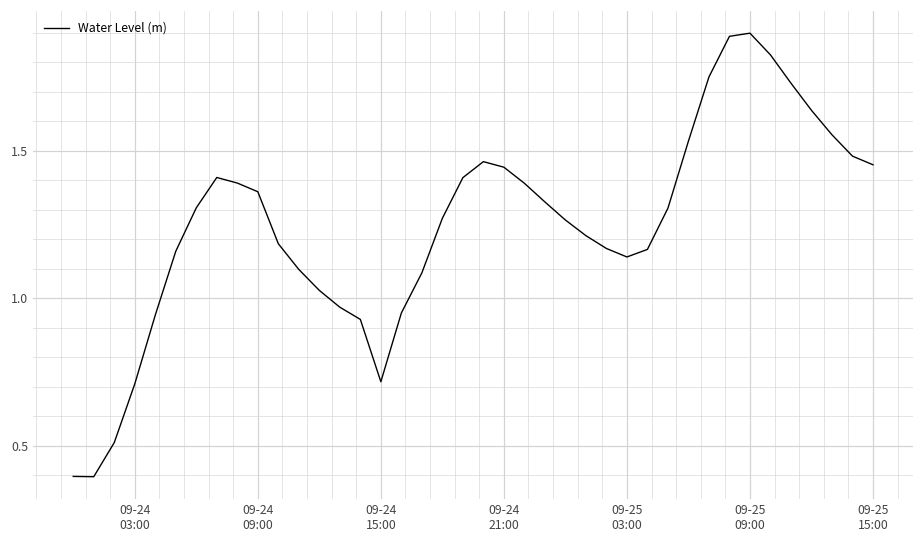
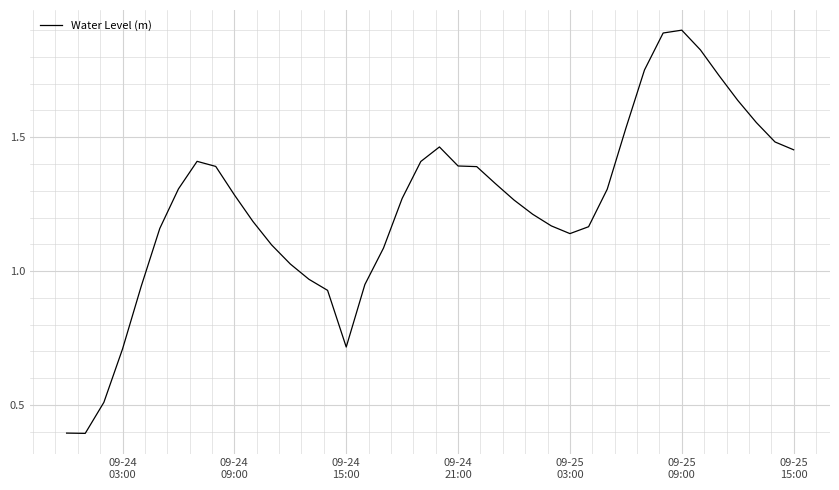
09-24 09:00: 1.36 -> 1.28
09-24 21:00: 1.44 -> 1.39
